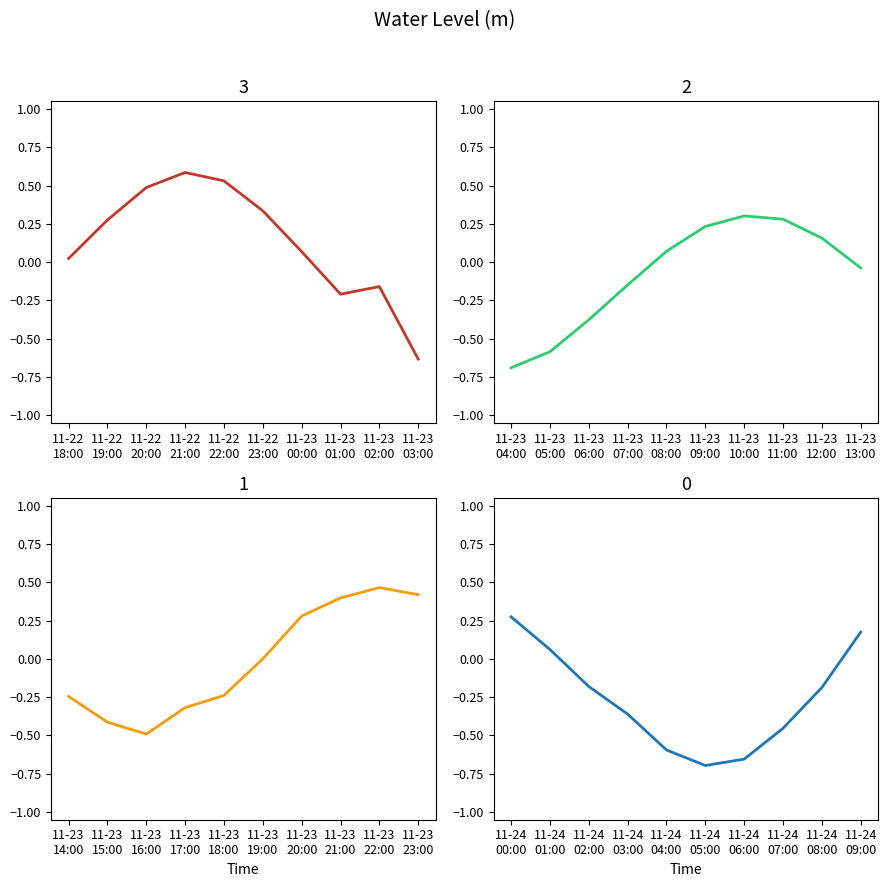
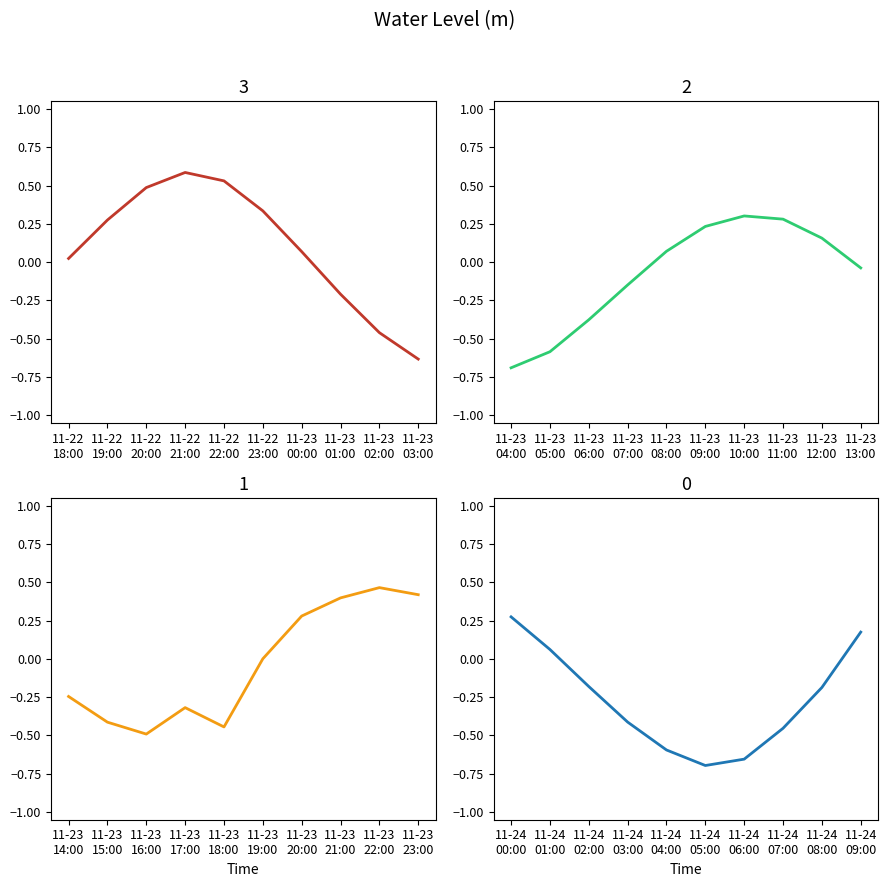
3, 11-23 02:00: -0.16 -> -0.46
1, 11-23 18:00: -0.24 -> -0.44
0, 11-24 03:00: -0.36 -> -0.41
